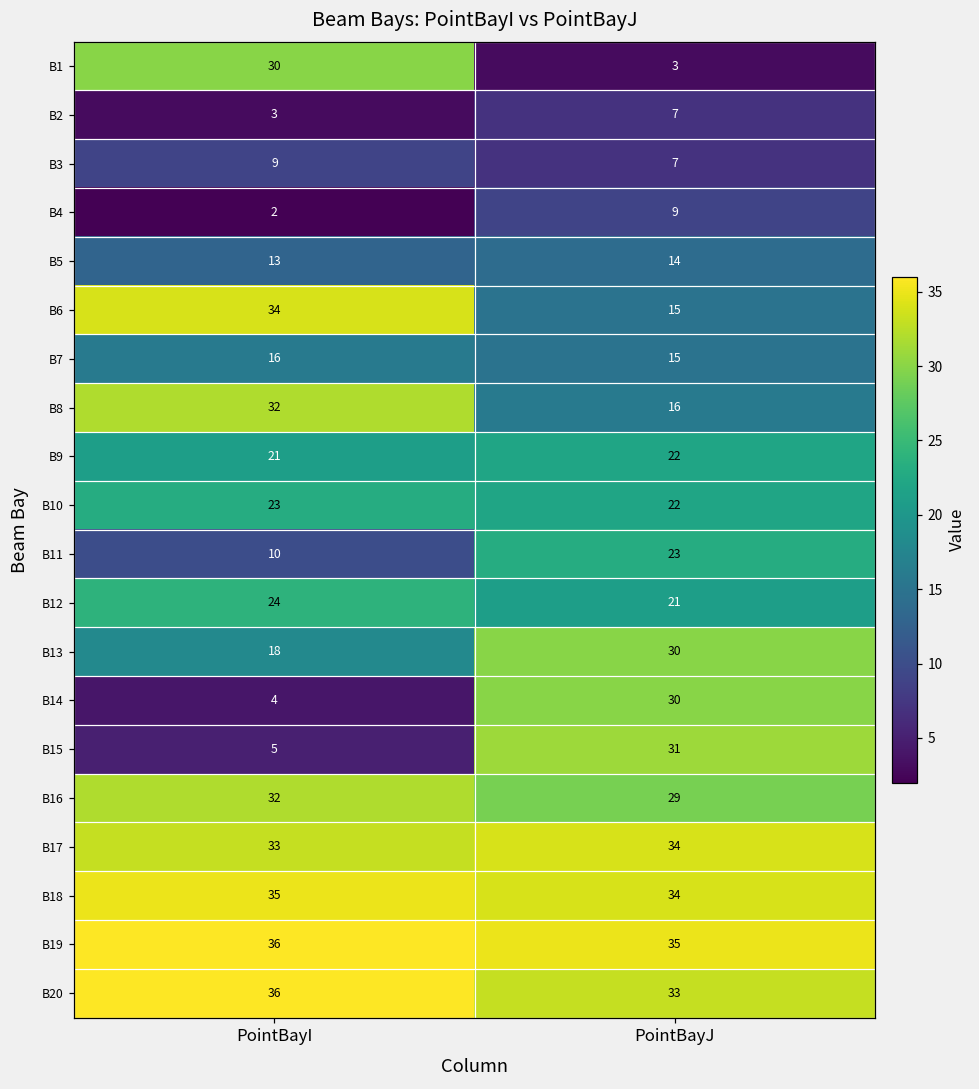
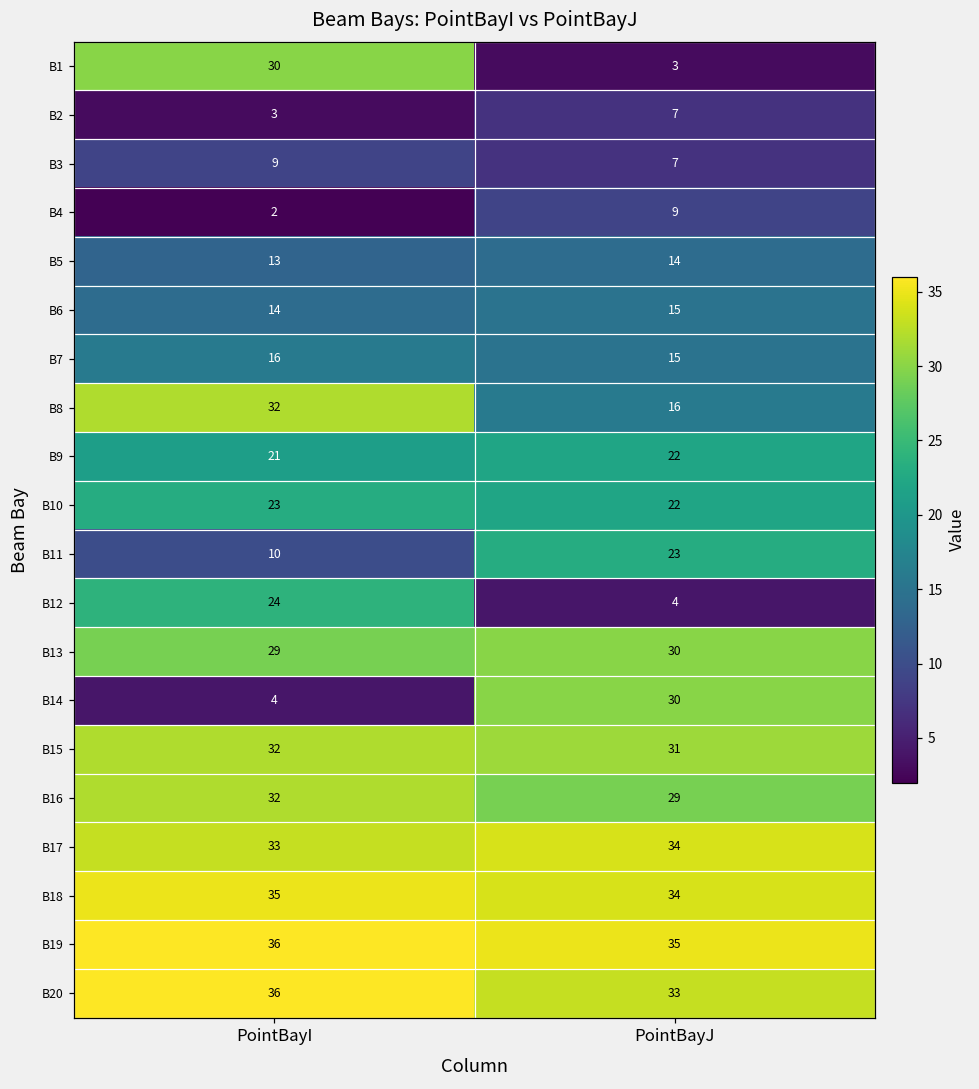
B6, PointBayI: 34 -> 14
B12, PointBayJ: 21 -> 4
B13, PointBayI: 18 -> 29
B15, PointBayI: 5 -> 32
